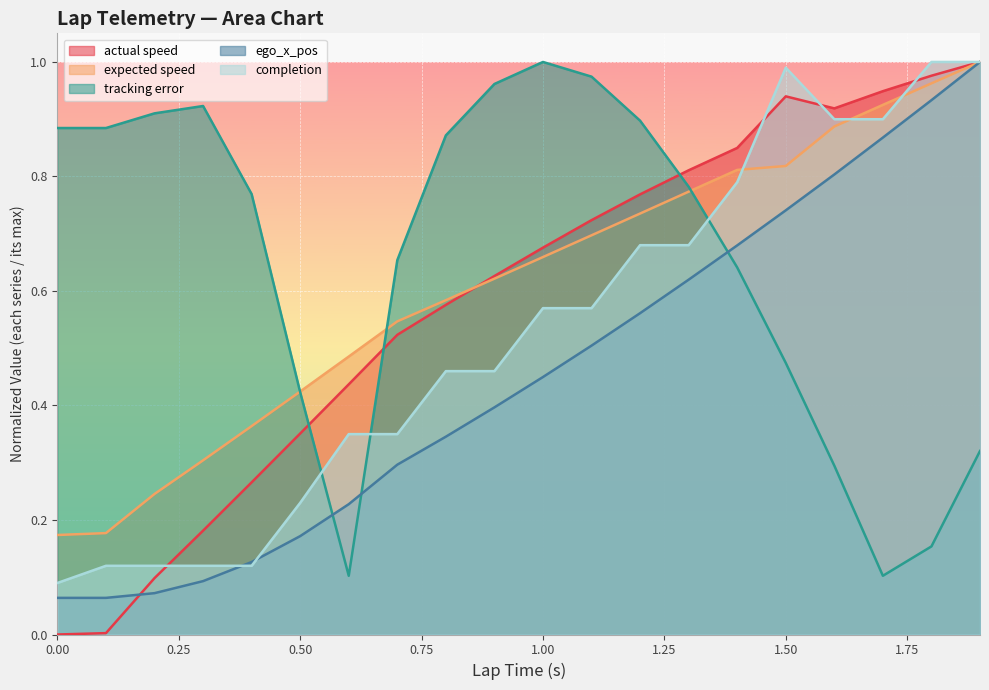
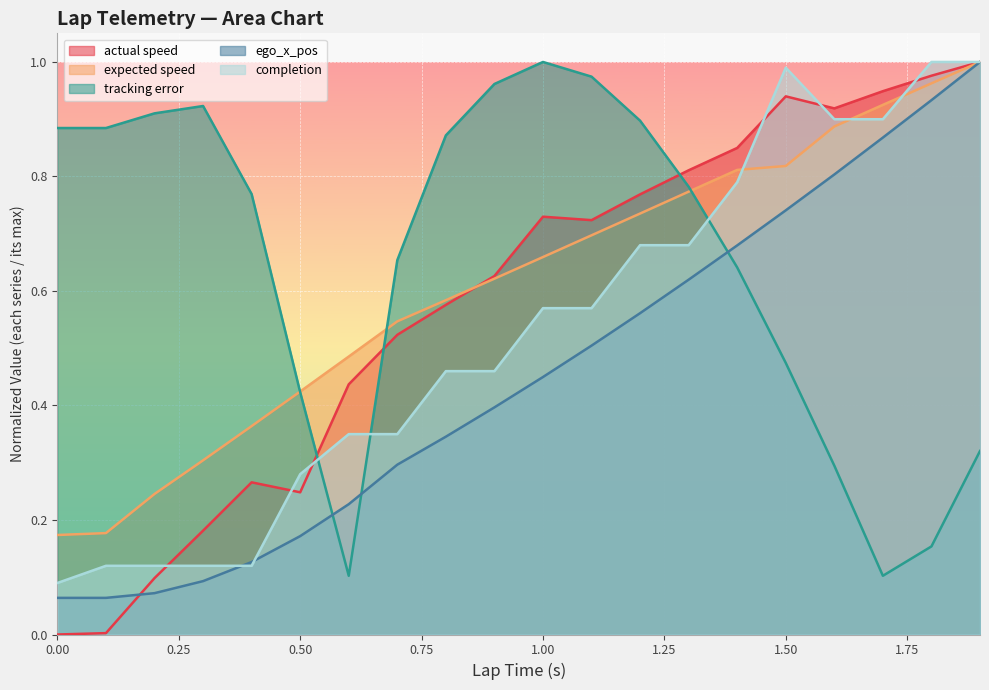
actual speed, 0.50: 0.35 -> 0.25
completion, 0.50: 0.23 -> 0.28
actual speed, 1.00: 0.68 -> 0.73
